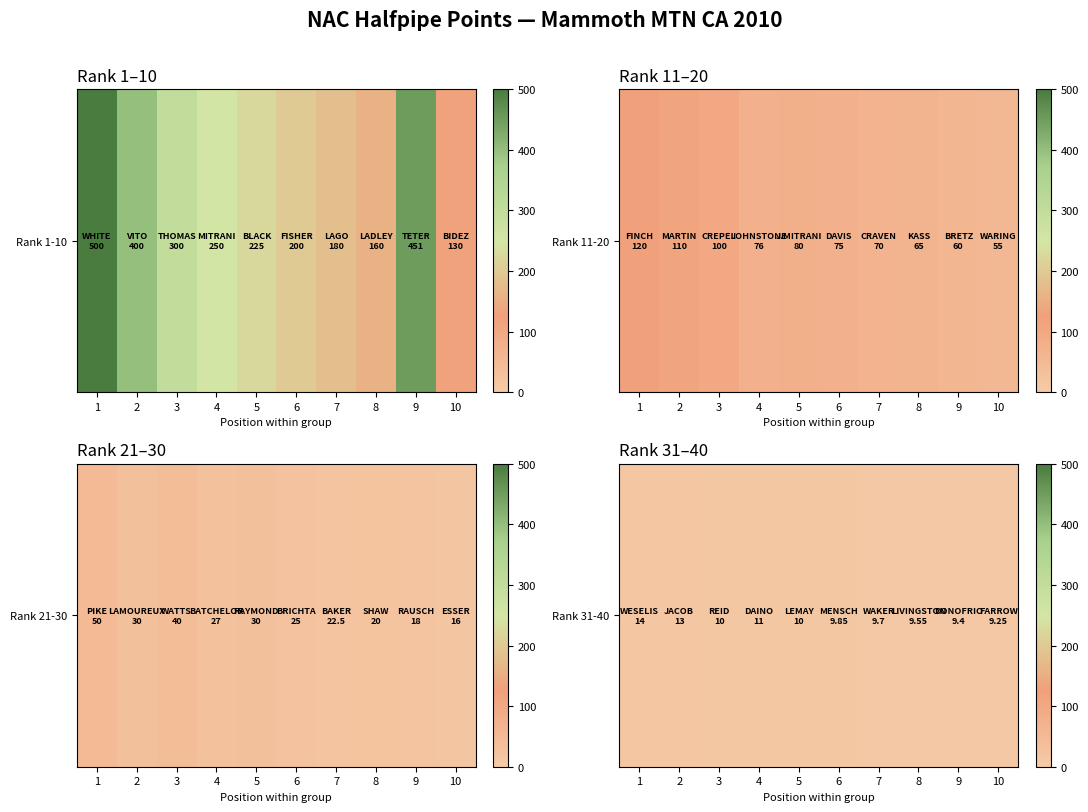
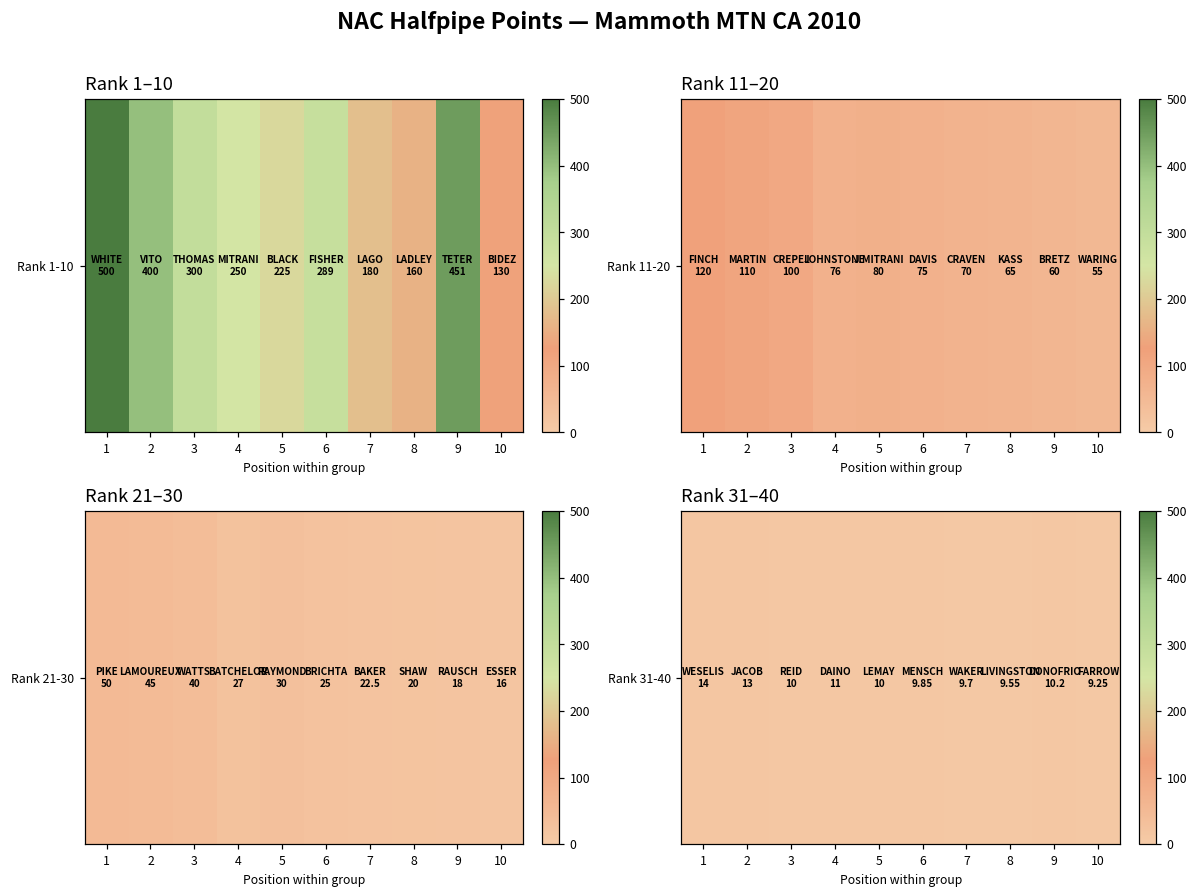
Rank 1–10, Rank 1-10, 6: 200 -> 289
Rank 21–30, Rank 21-30, 2: 30 -> 45
Rank 31–40, Rank 31-40, 9: 9.4 -> 10.2
